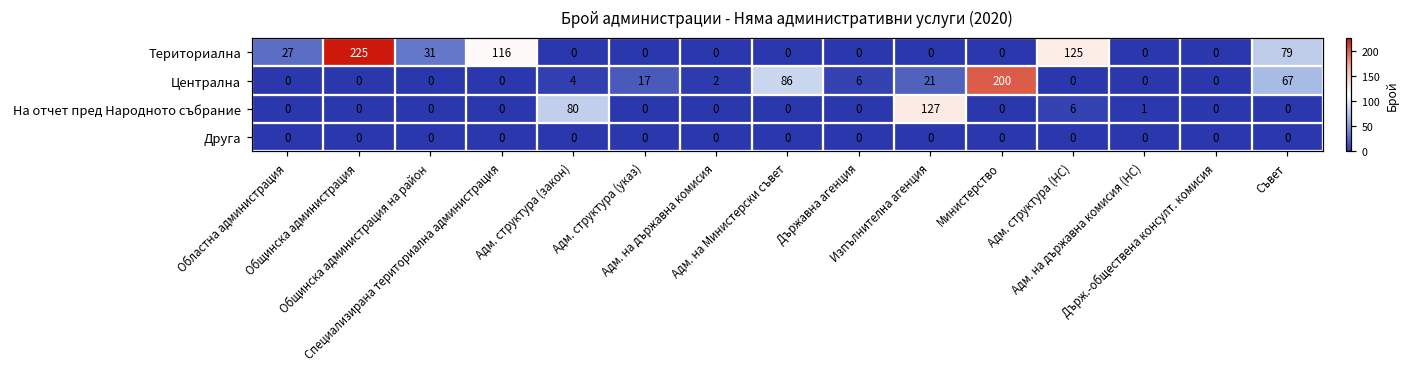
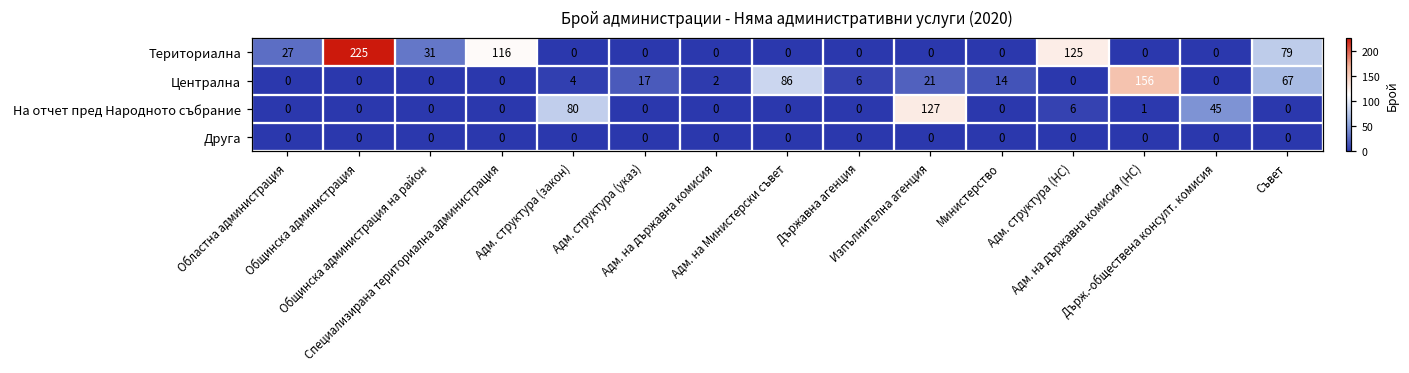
Централна, Министерство: 200 -> 14
Централна, Адм. на държавна комисия (НС): 0 -> 156
На отчет пред Народното събрание, Държ.-обществена консулт. комисия: 0 -> 45
